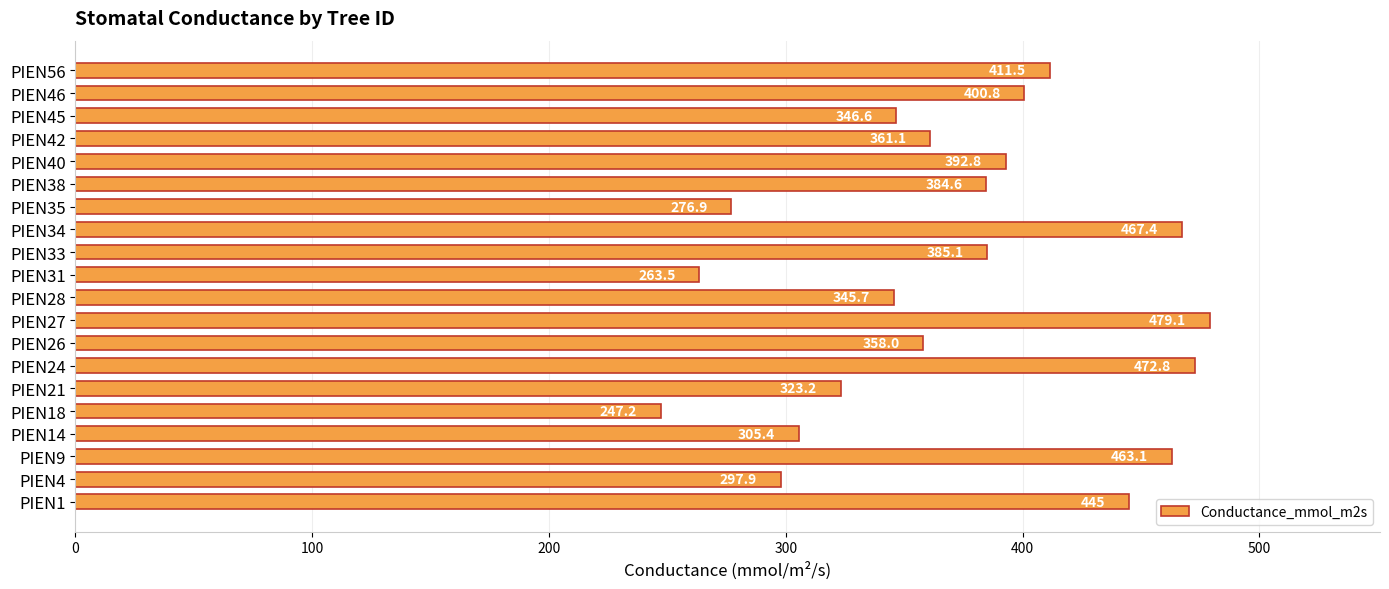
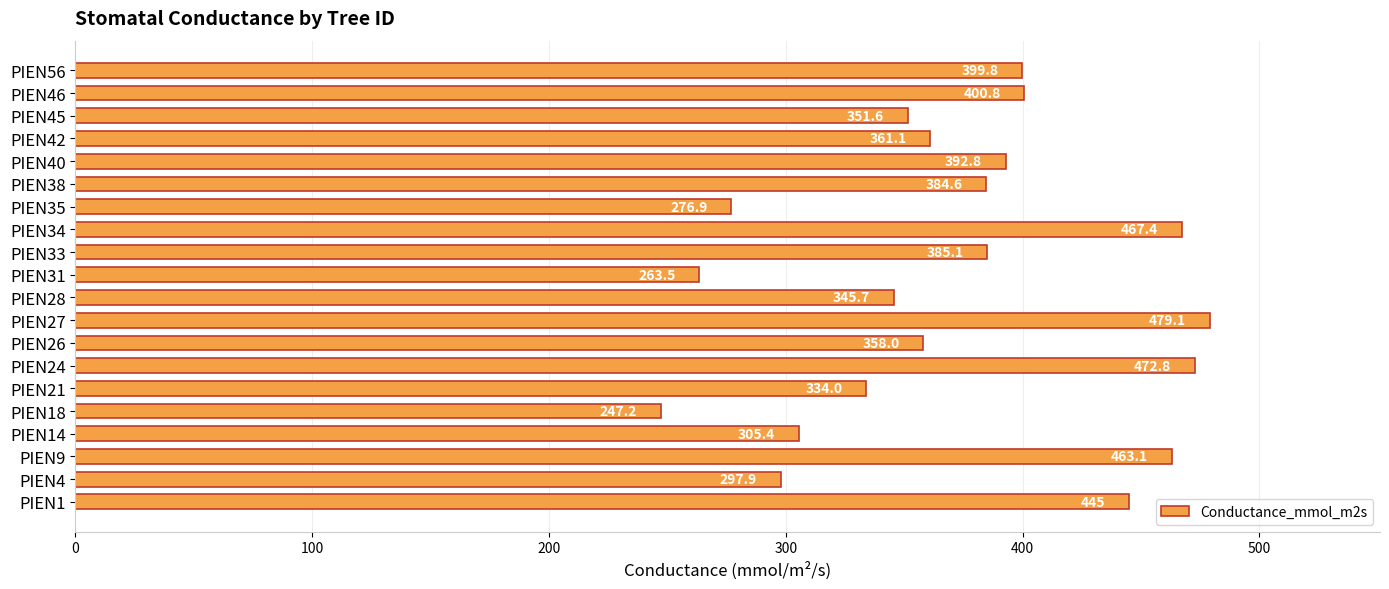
PIEN56: 411.5 -> 399.8
PIEN45: 346.6 -> 351.6
PIEN21: 323.2 -> 334.0
